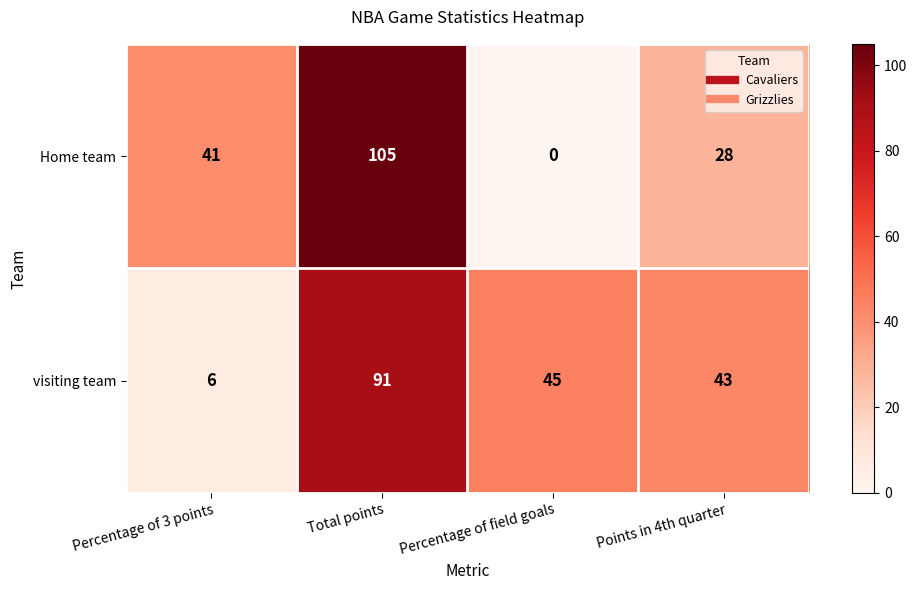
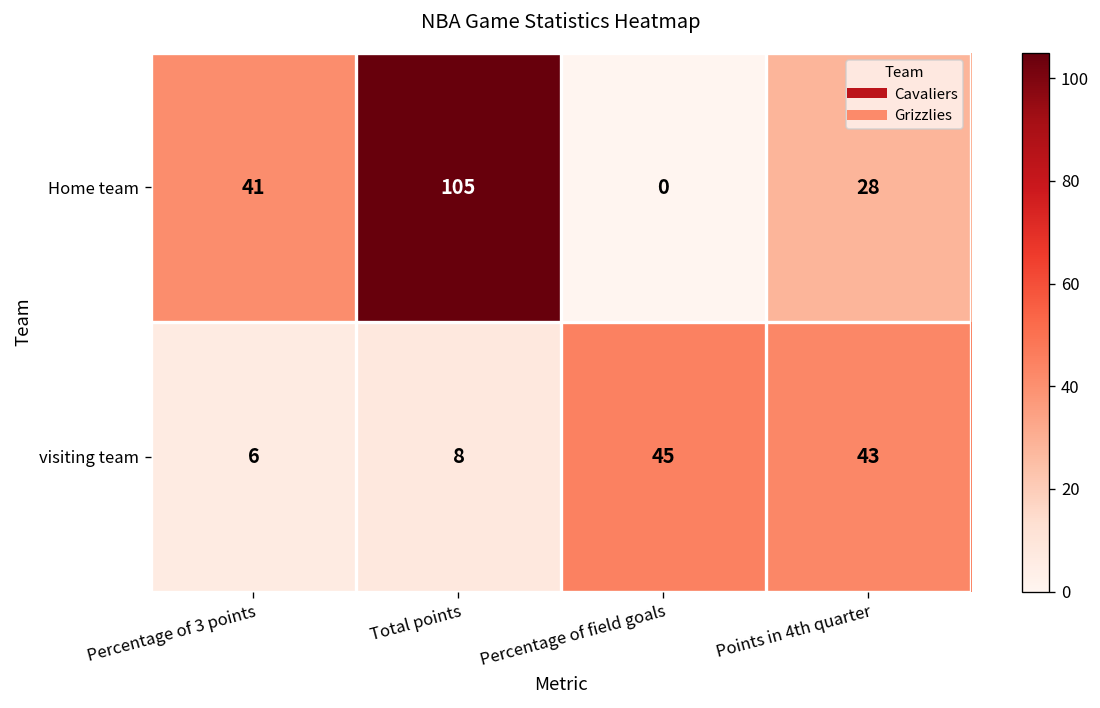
visiting team, Total points: 91 -> 8
